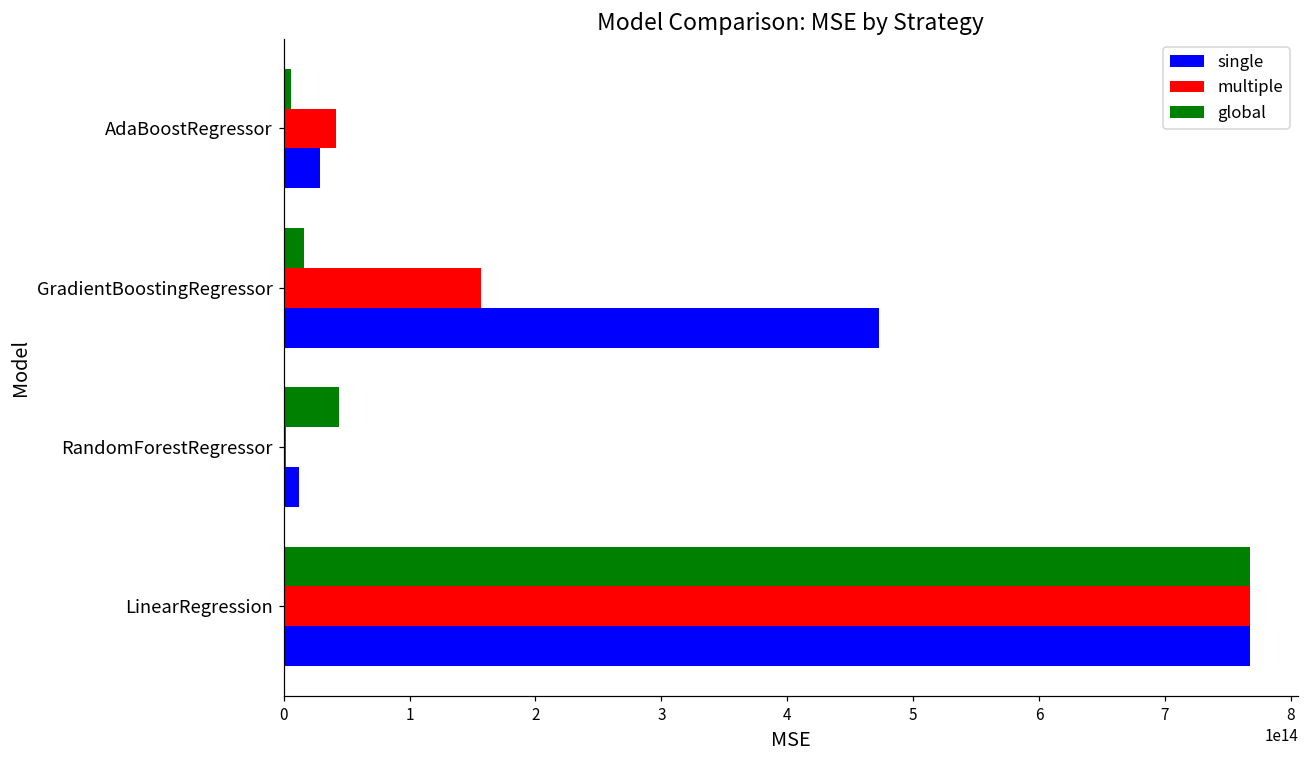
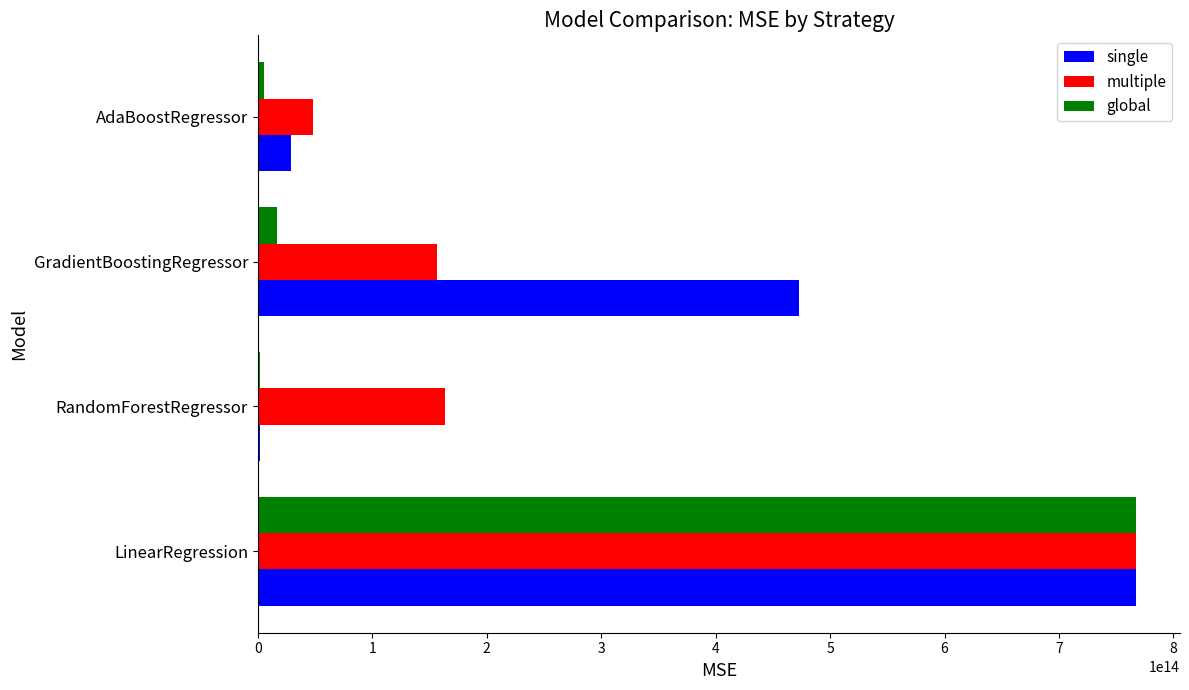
multiple, AdaBoostRegressor: 41000000000000 -> 48000000000000
global, RandomForestRegressor: 44000000000000 -> 2000000000000
multiple, RandomForestRegressor: 2000000000000 -> 163000000000000
single, RandomForestRegressor: 12000000000000 -> 2000000000000
